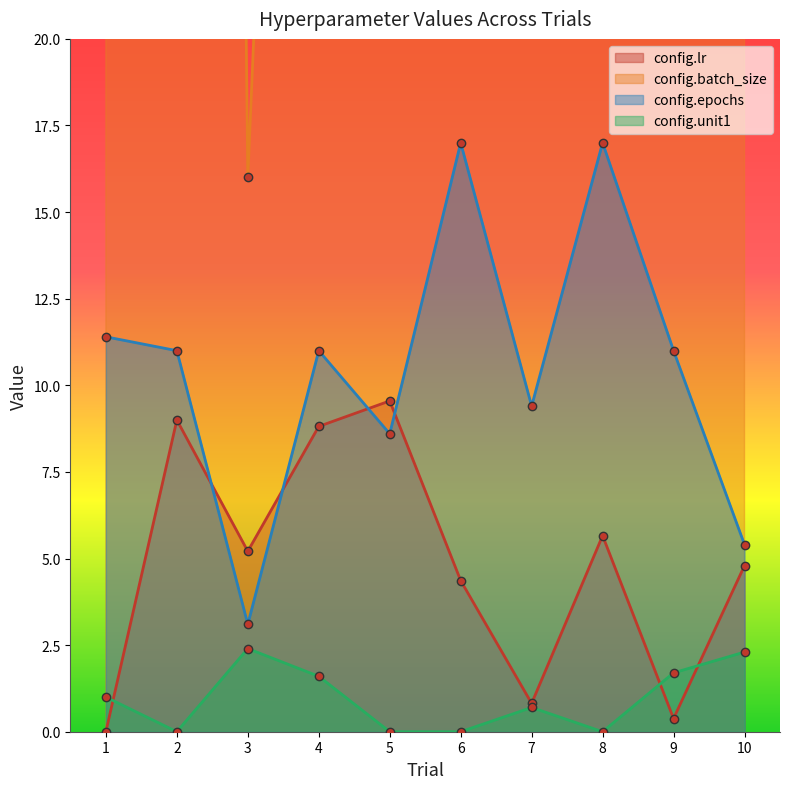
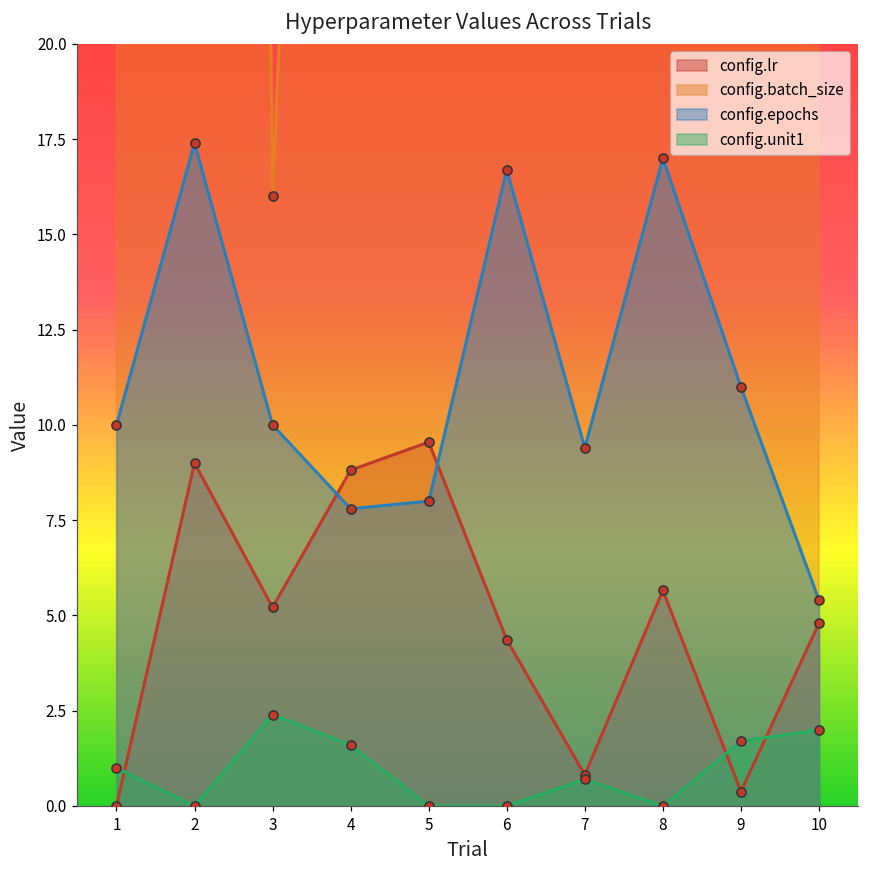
config.epochs, 1: 11.4 -> 10.0
config.epochs, 2: 11.0 -> 17.4
config.epochs, 3: 3.1 -> 10.0
config.epochs, 4: 11.0 -> 7.8
config.epochs, 5: 8.6 -> 8.0
config.epochs, 6: 17.0 -> 16.7
config.unit1, 10: 2.3 -> 2.0
